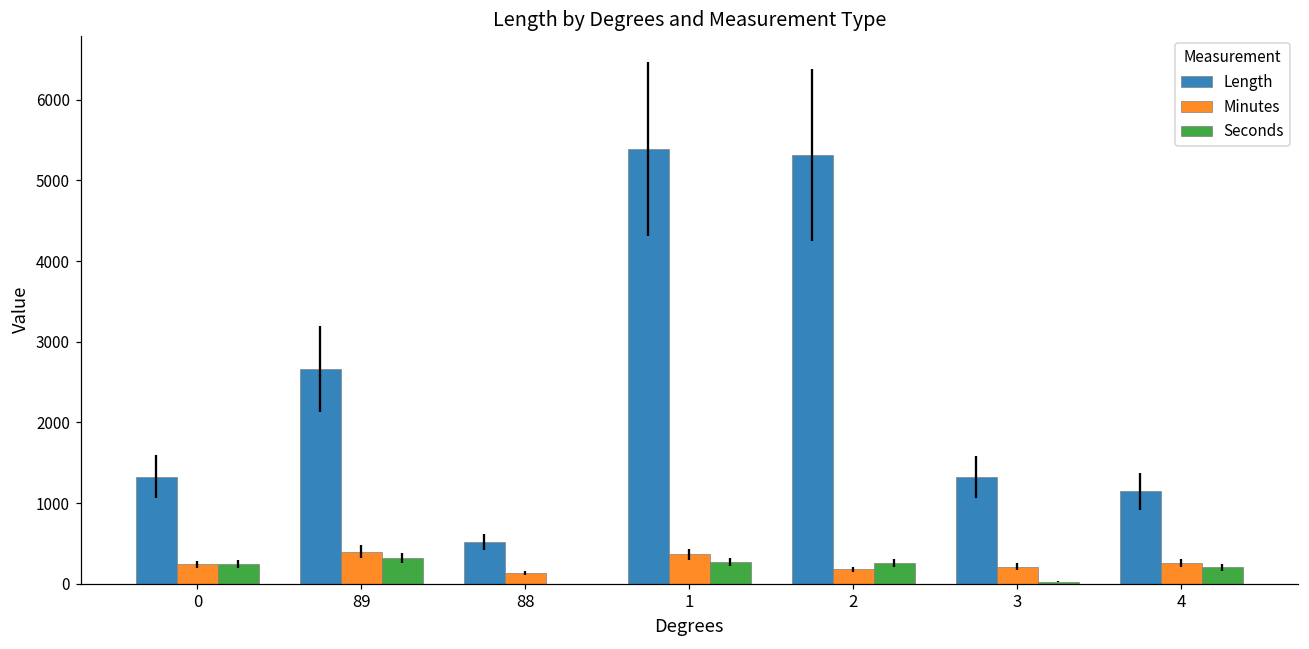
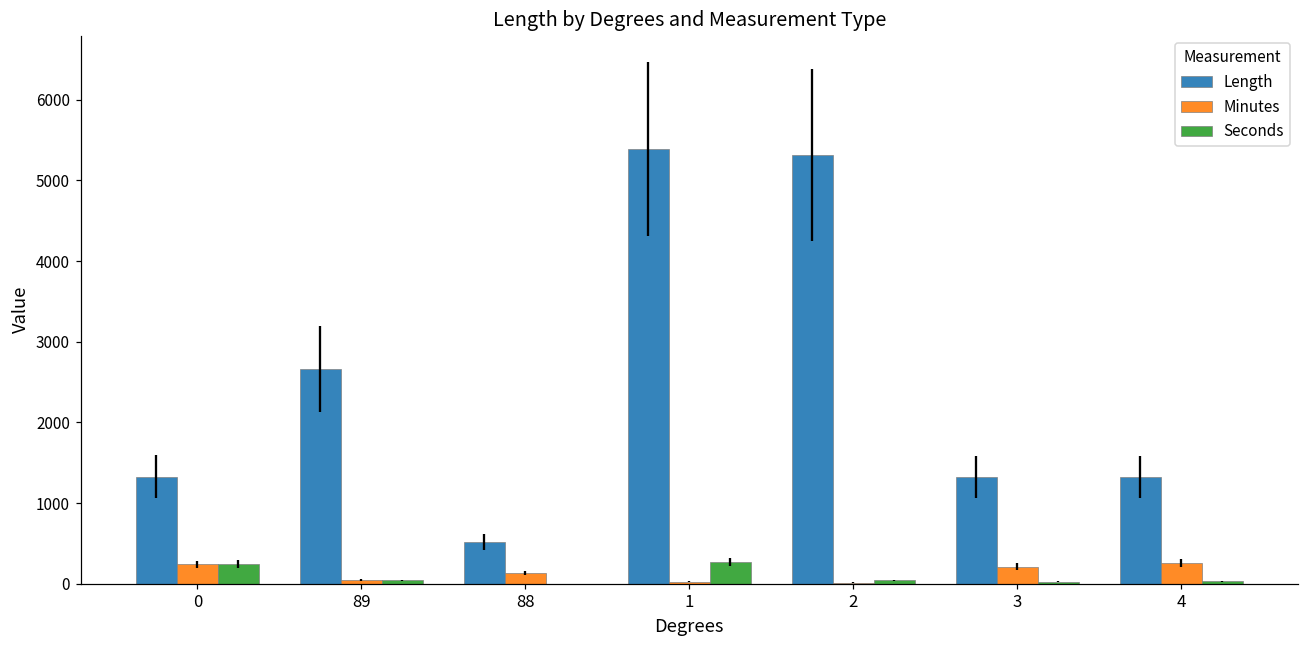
Minutes, 89: 400 -> 0
Seconds, 89: 300 -> 0
Minutes, 1: 400 -> 0
Minutes, 2: 200 -> 0
Seconds, 2: 300 -> 0
Length, 4: 1100 -> 1300
Seconds, 4: 200 -> 0
